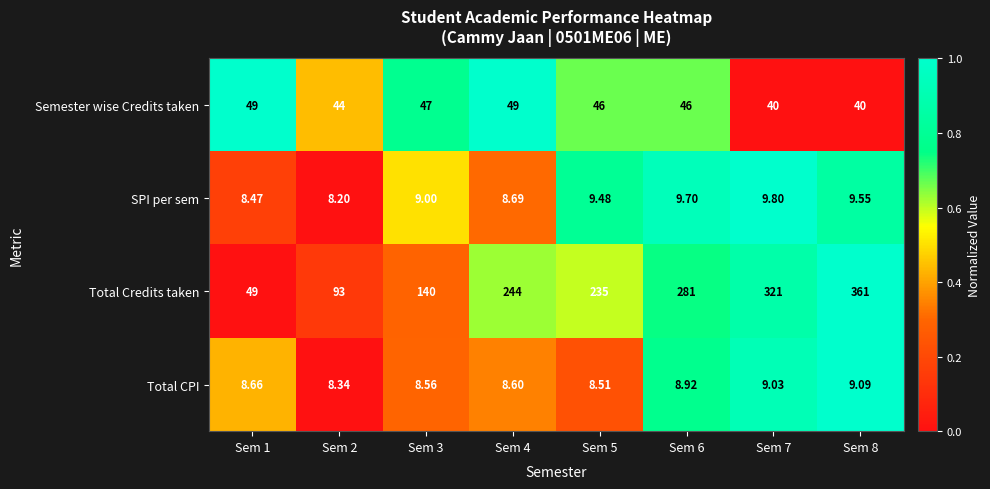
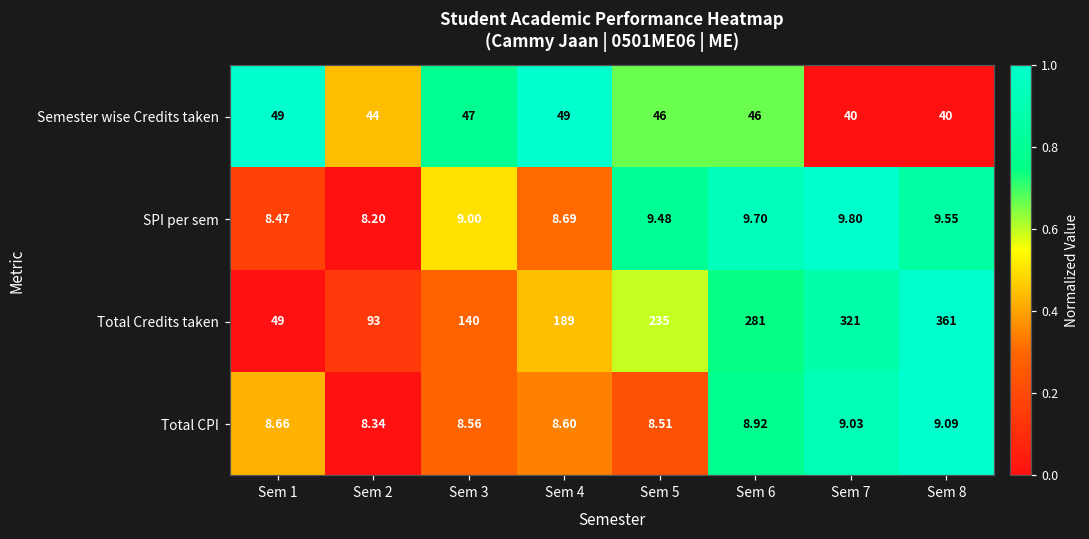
Total Credits taken, Sem 4: 244 -> 189
